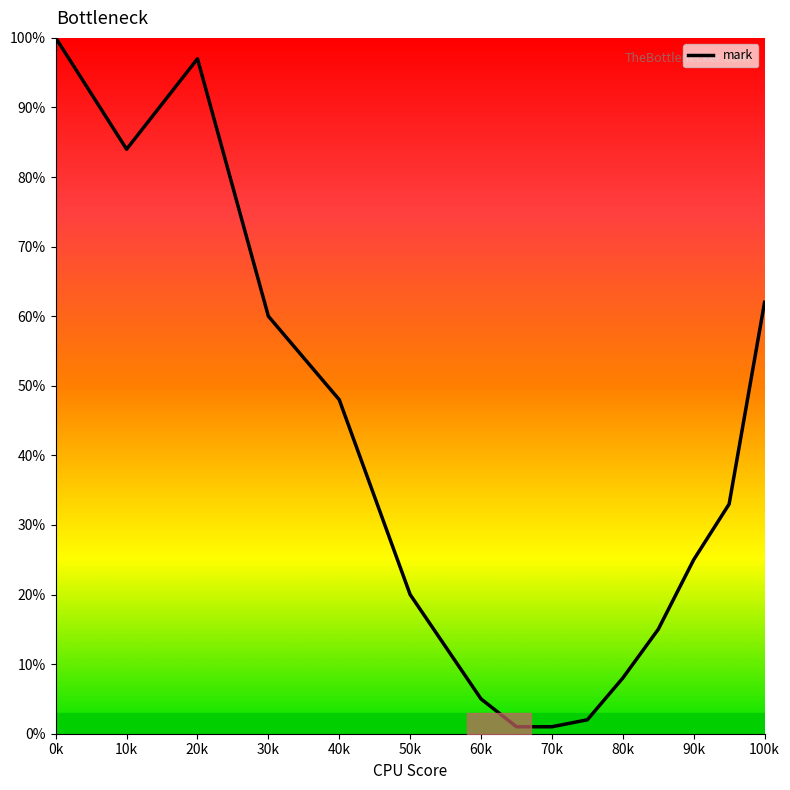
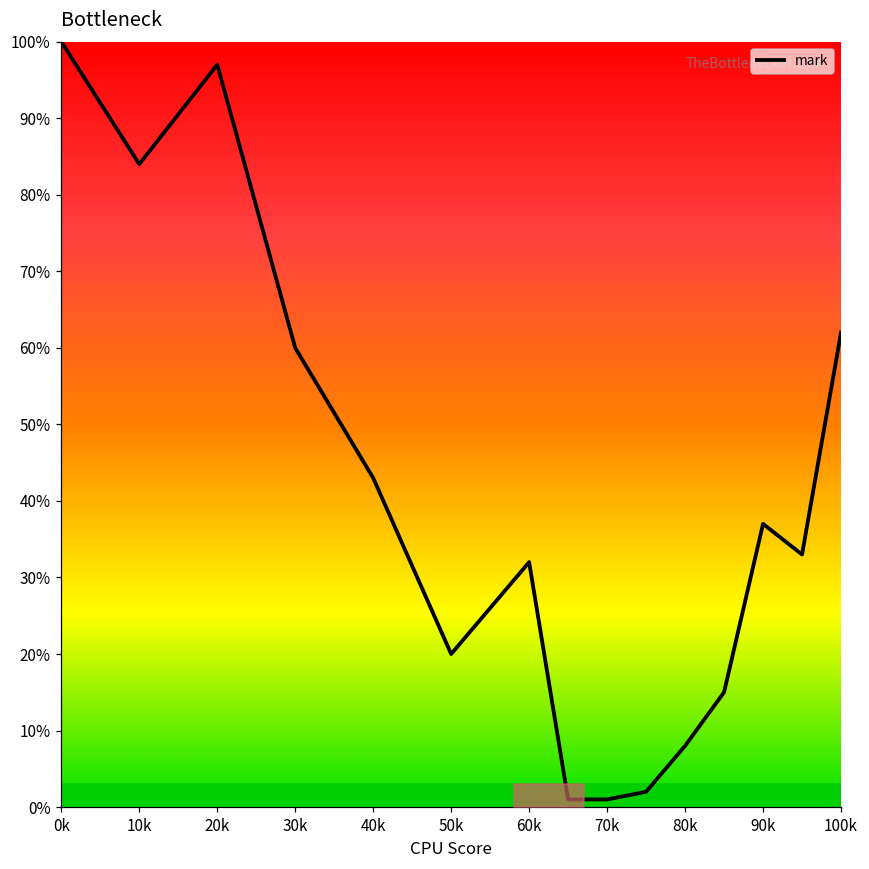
40k: 48% -> 43%
60k: 5% -> 32%
90k: 25% -> 37%
